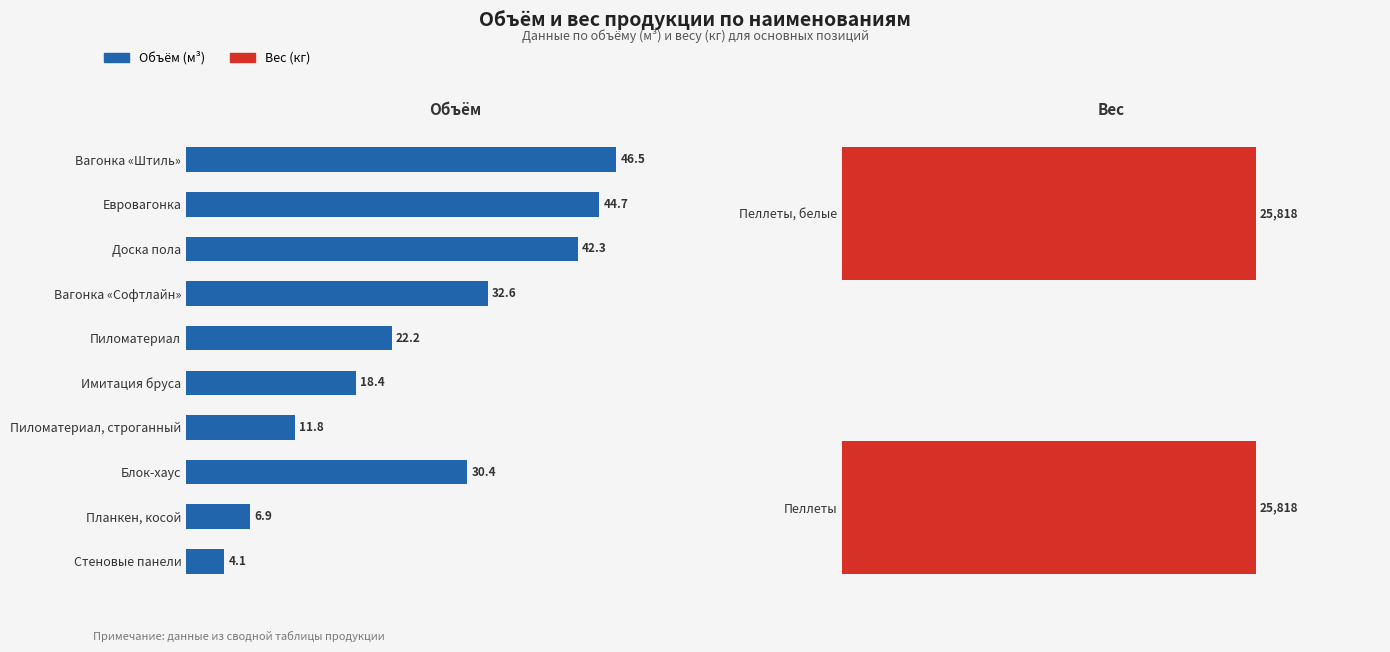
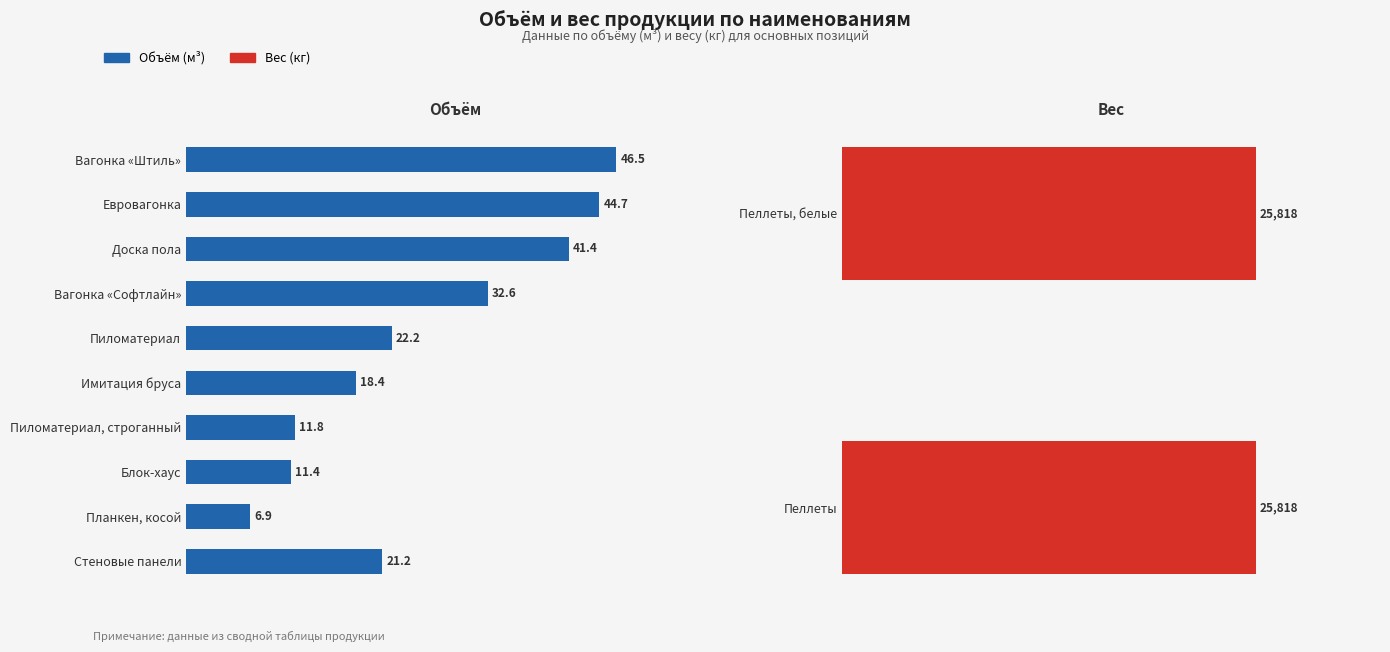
Объём, Доска пола: 42.3 -> 41.4
Объём, Блок-хаус: 30.4 -> 11.4
Объём, Стеновые панели: 4.1 -> 21.2
